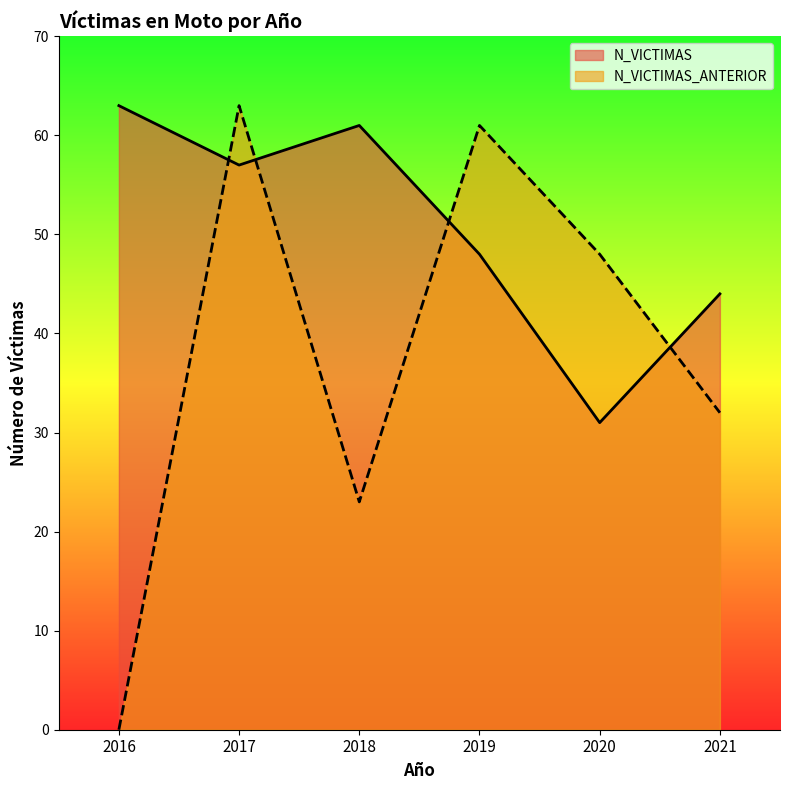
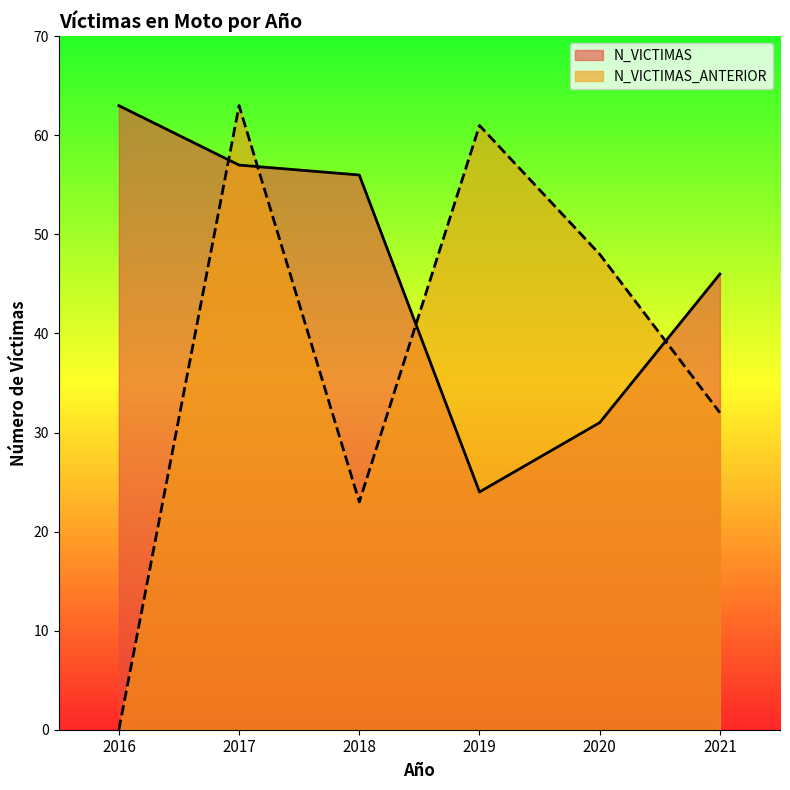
N_VICTIMAS, 2018: 61 -> 56
N_VICTIMAS, 2019: 48 -> 24
N_VICTIMAS, 2021: 44 -> 46
